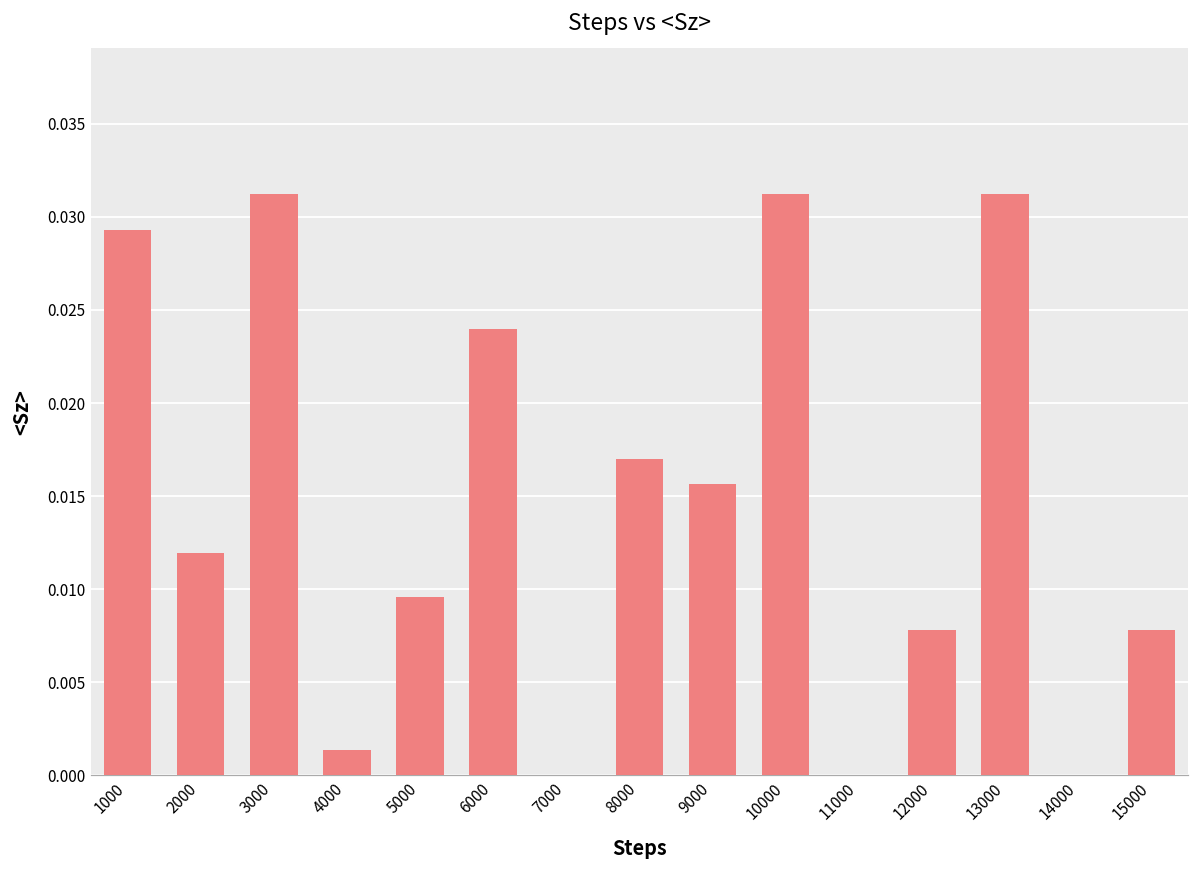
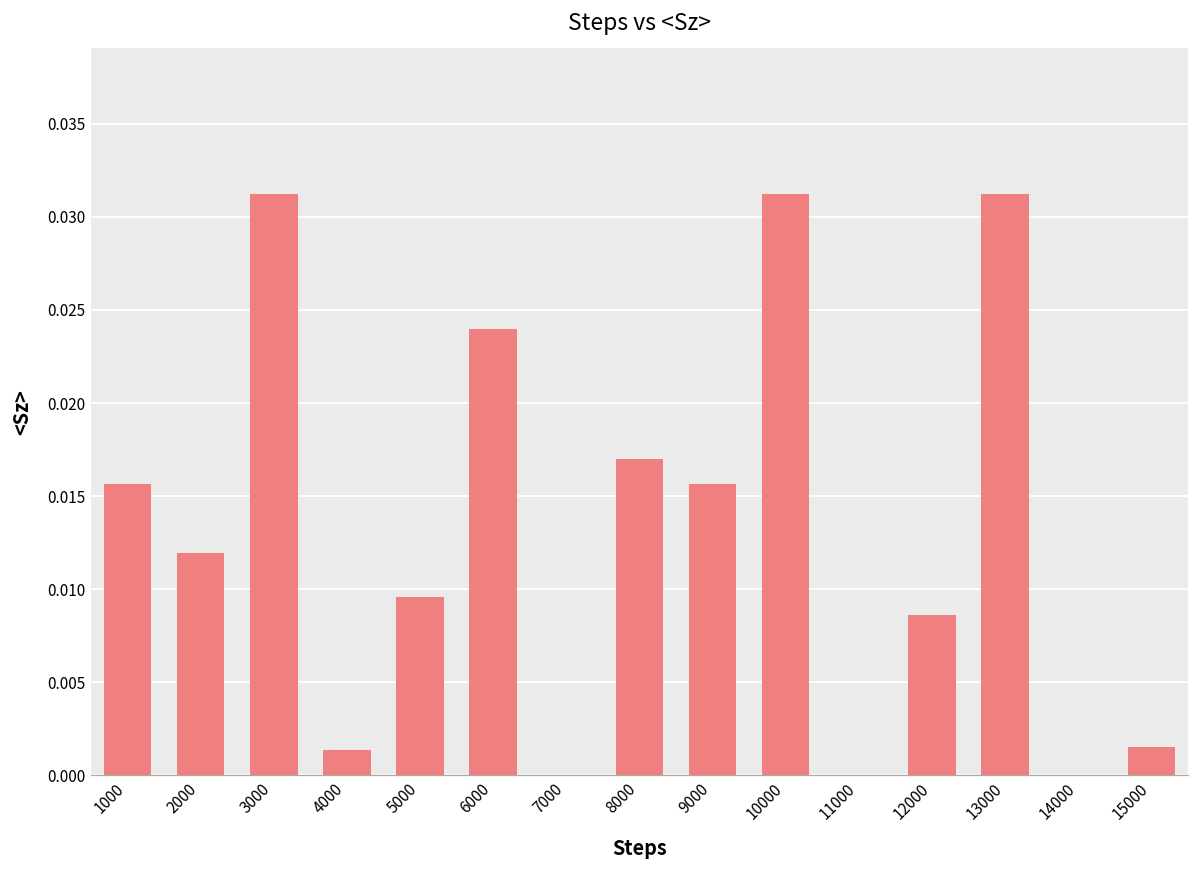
1000: 0.0293 -> 0.0156
12000: 0.0078 -> 0.0086
15000: 0.0078 -> 0.0015
